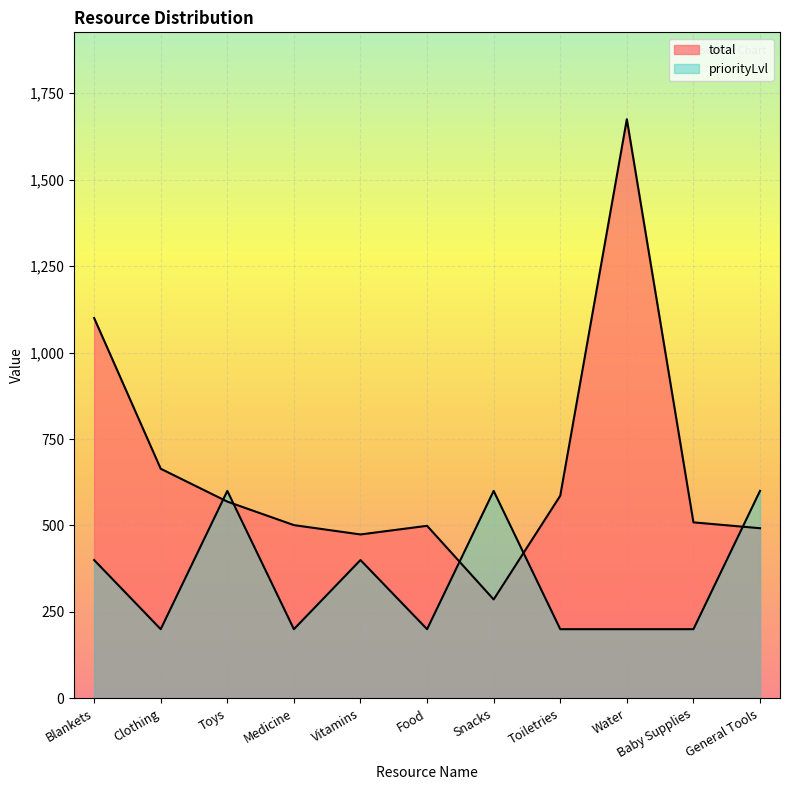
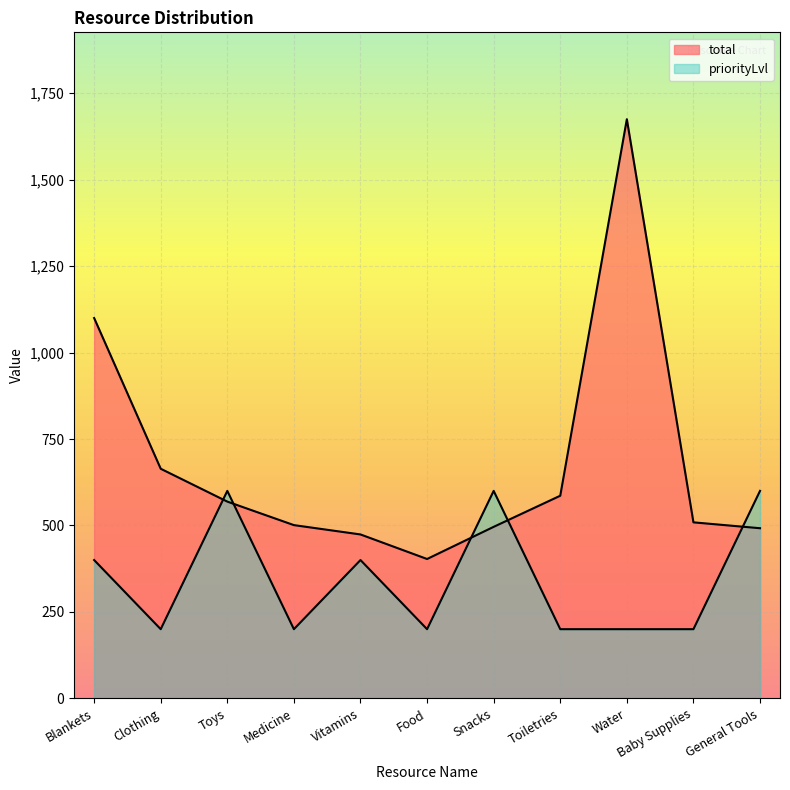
total, Food: 500 -> 400
total, Snacks: 290 -> 500
